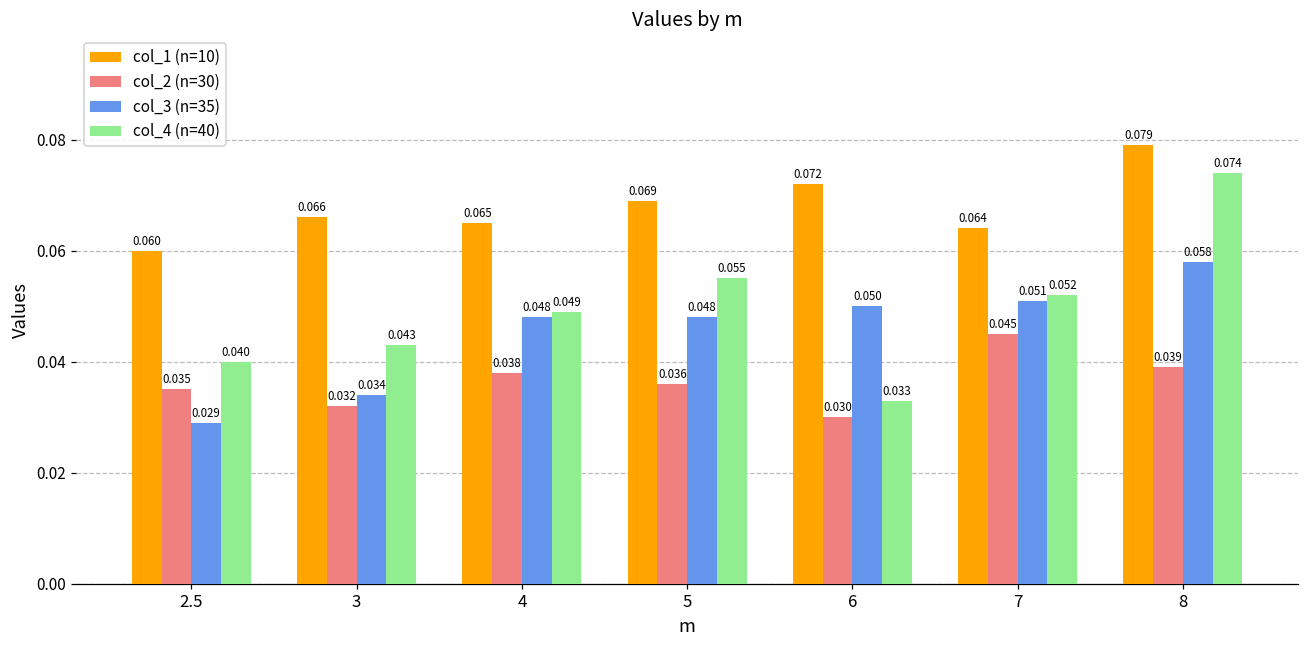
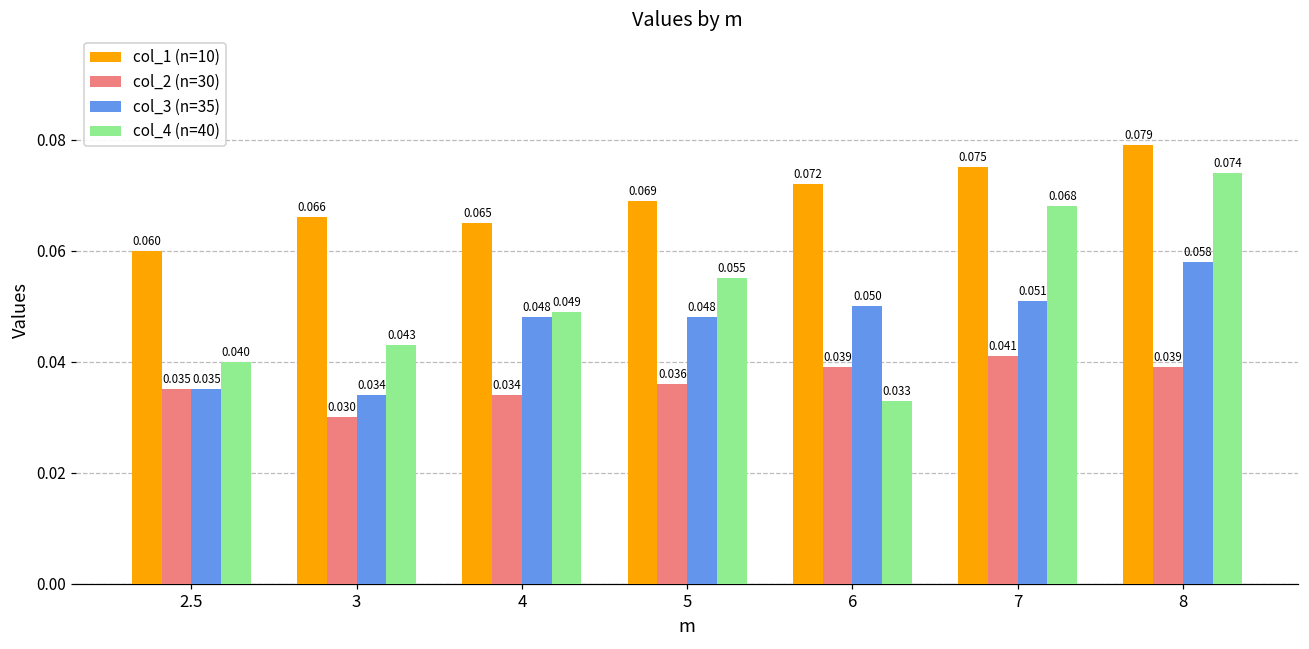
col_3 (n=35), 2.5: 0.029 -> 0.035
col_2 (n=30), 3: 0.032 -> 0.030
col_2 (n=30), 4: 0.038 -> 0.034
col_2 (n=30), 6: 0.030 -> 0.039
col_1 (n=10), 7: 0.064 -> 0.075
col_2 (n=30), 7: 0.045 -> 0.041
col_4 (n=40), 7: 0.052 -> 0.068
